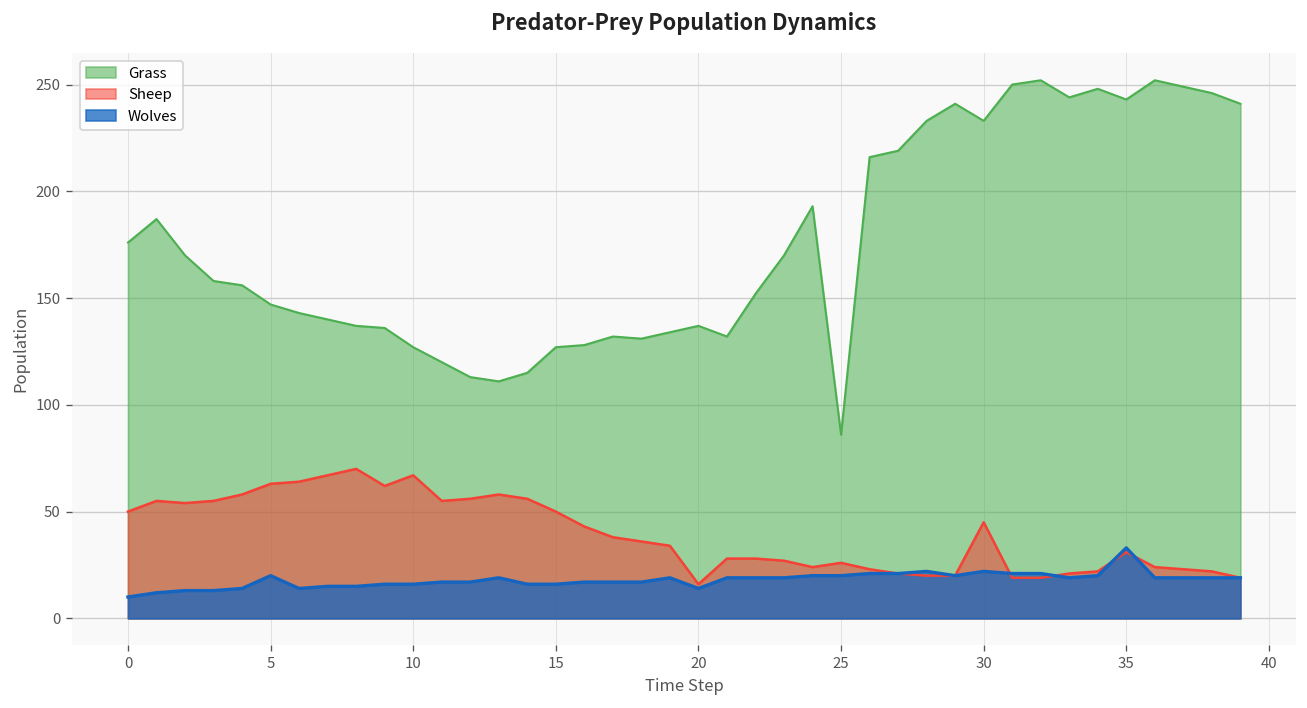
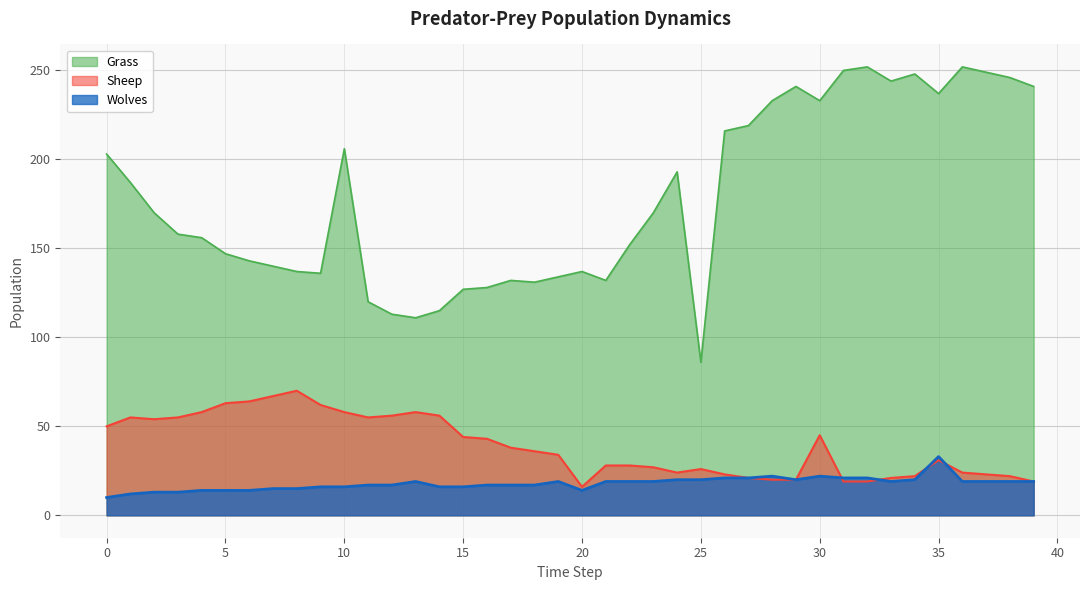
Grass, 0: 176 -> 203
Wolves, 5: 20 -> 14
Grass, 10: 127 -> 206
Sheep, 10: 67 -> 58
Sheep, 15: 50 -> 44
Grass, 35: 243 -> 237
